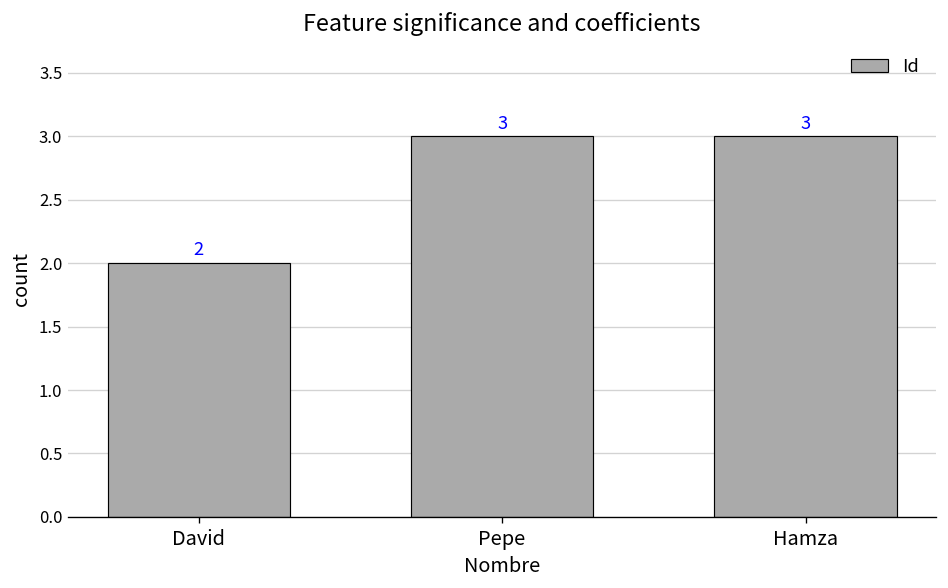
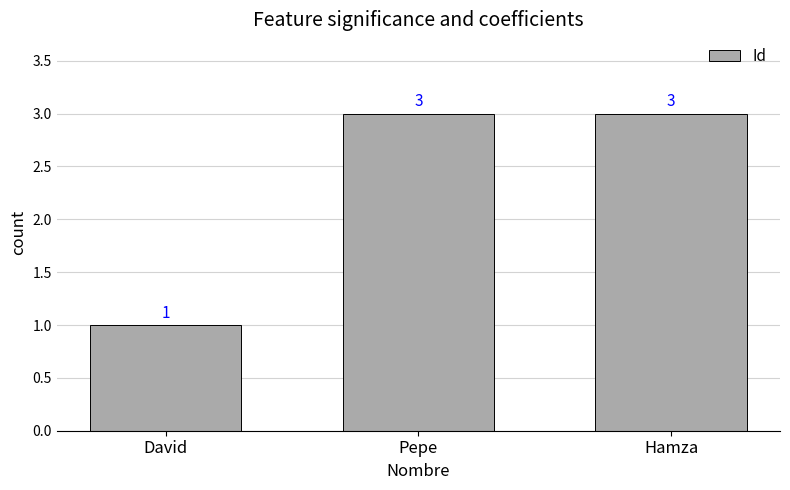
David: 2 -> 1
